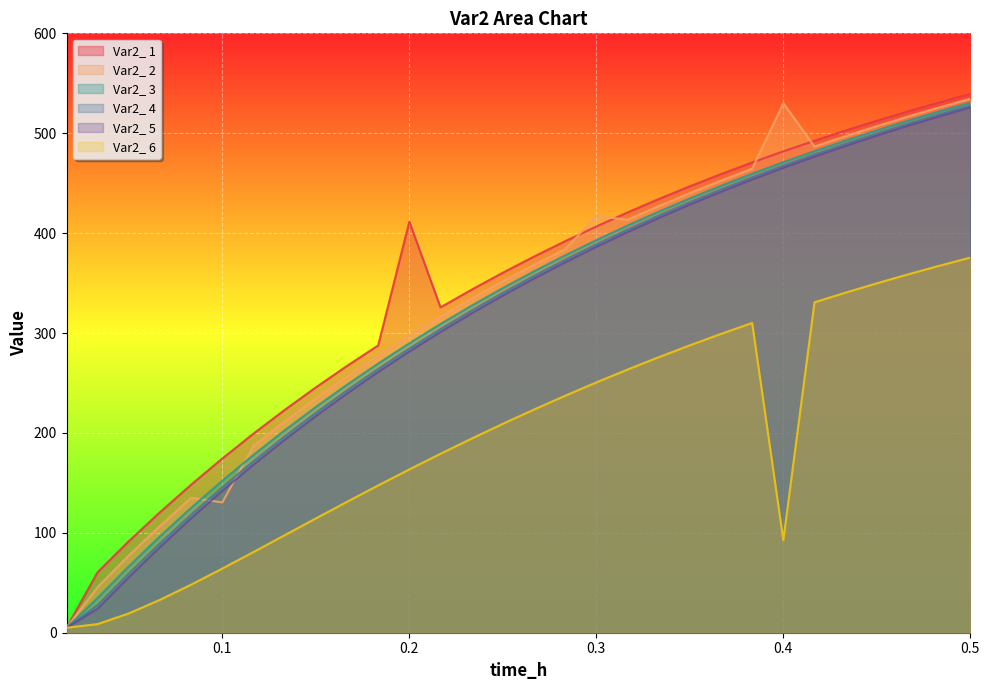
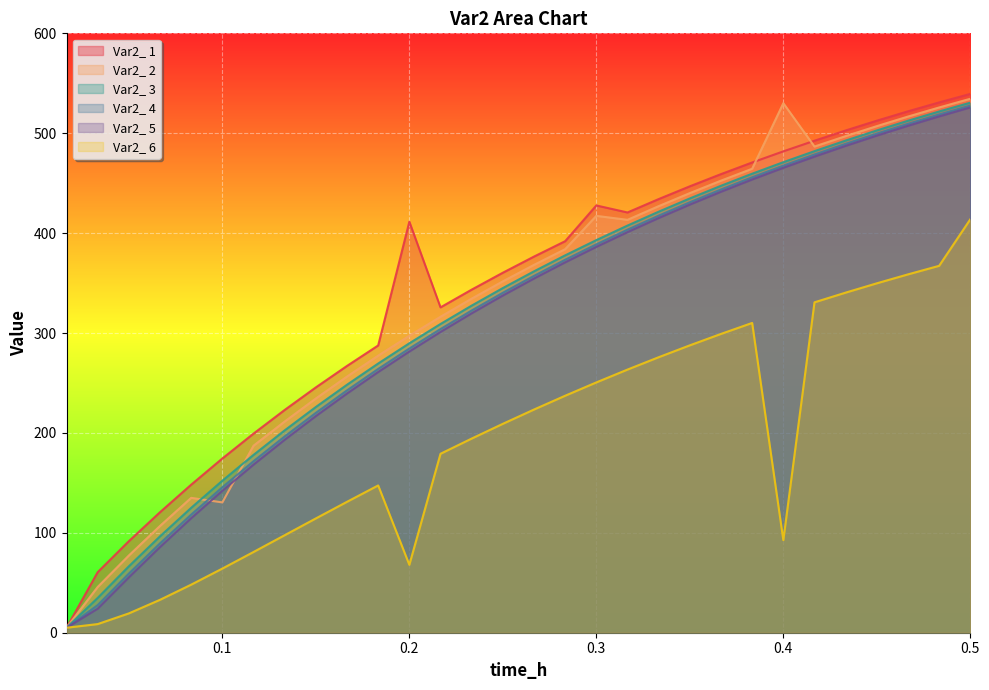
Var2_ 6, 0.2: 160 -> 70
Var2_ 1, 0.3: 410 -> 430
Var2_ 6, 0.5: 380 -> 410
